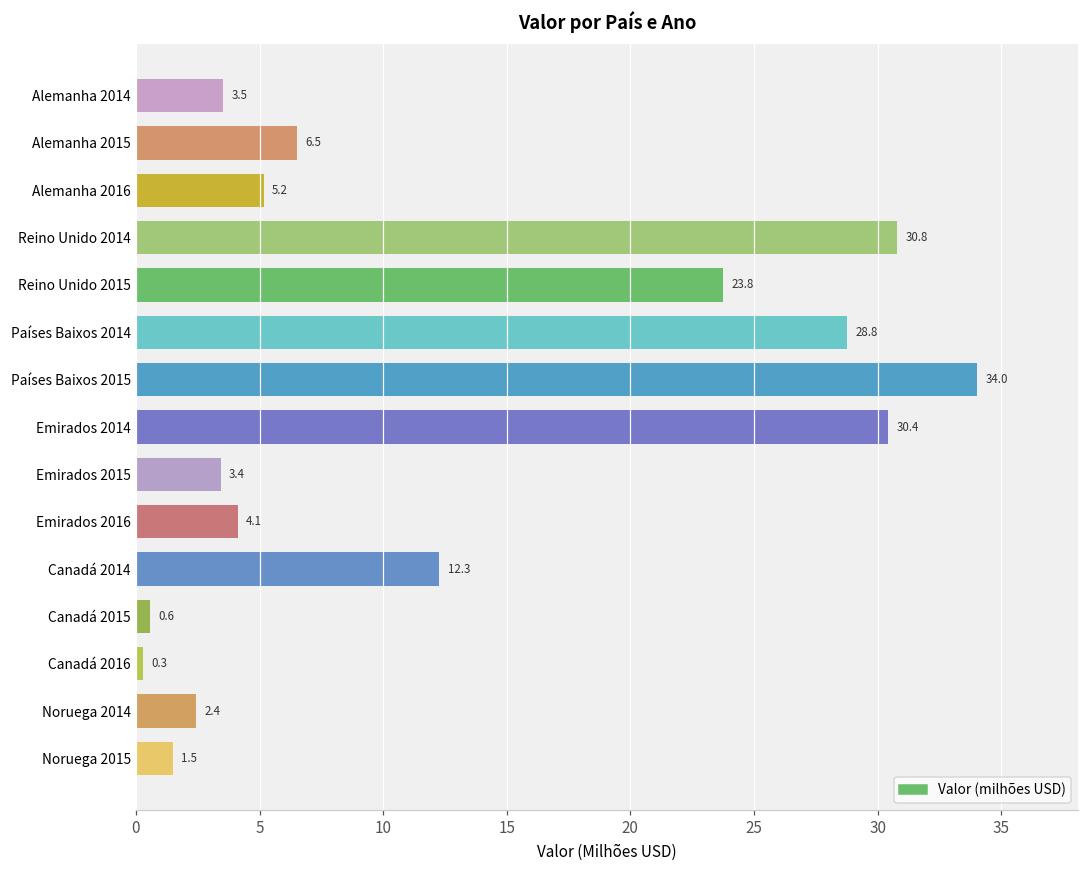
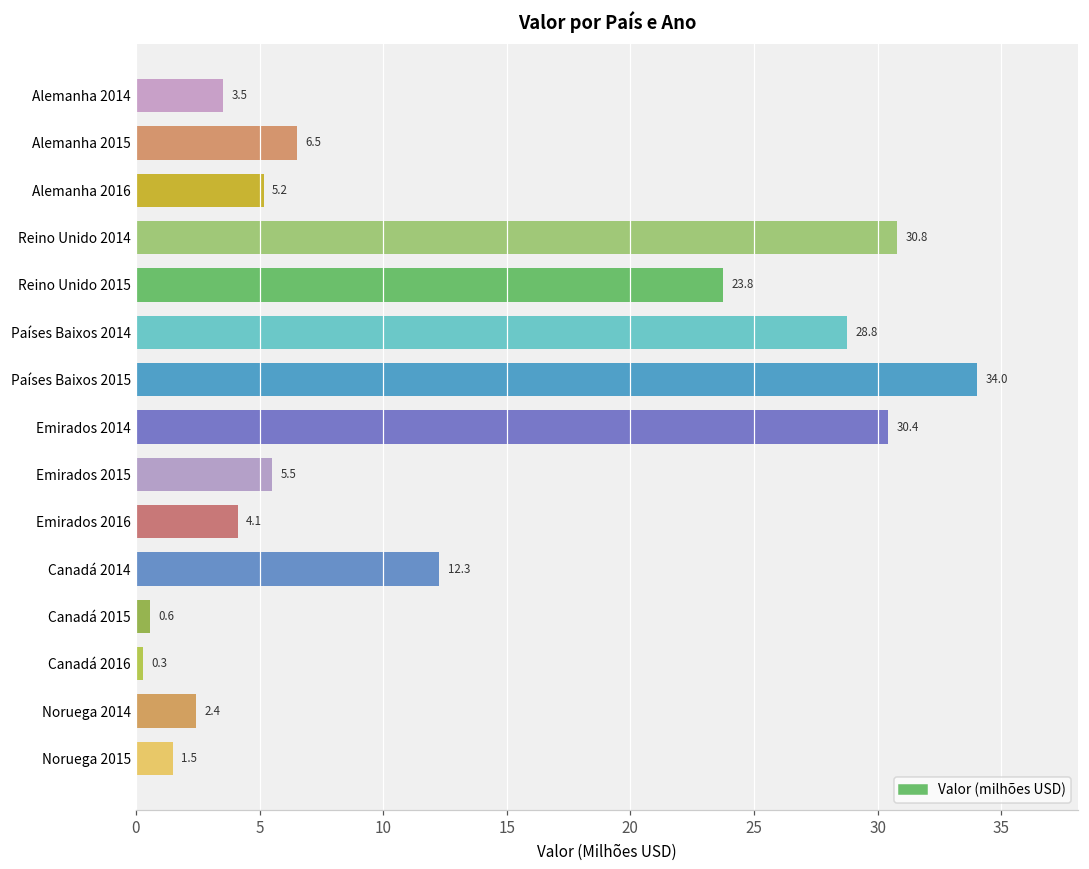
Emirados 2015: 3.4 -> 5.5
